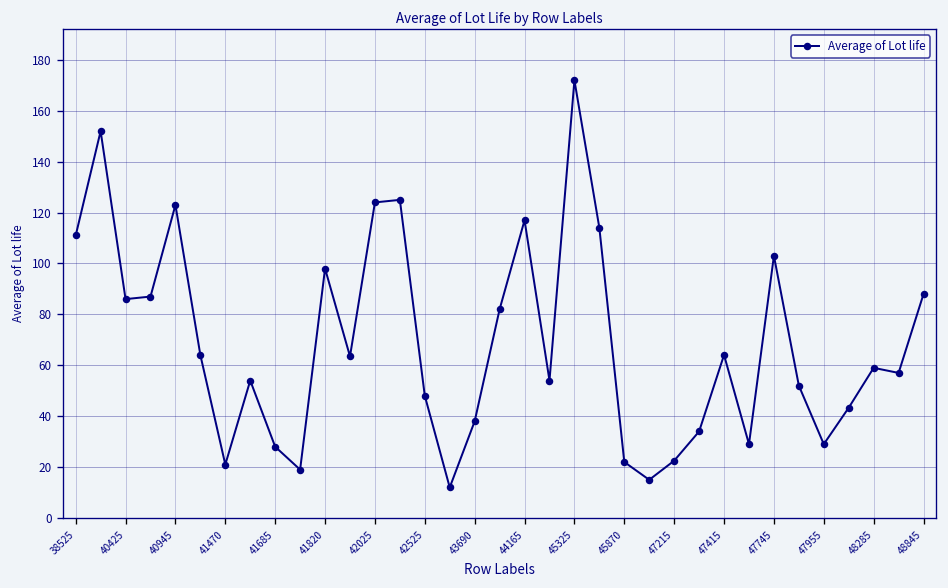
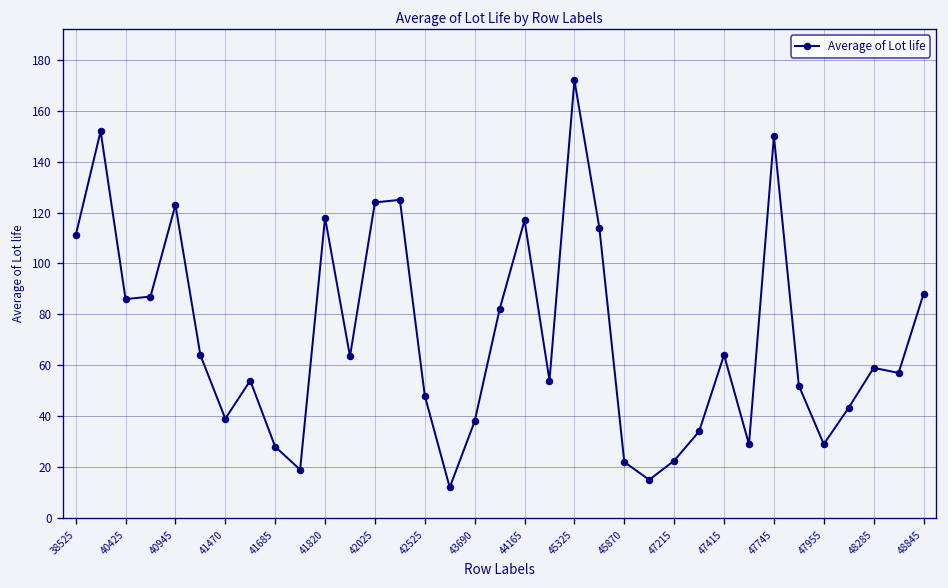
41470: 21 -> 39
41820: 98 -> 118
47745: 103 -> 150
